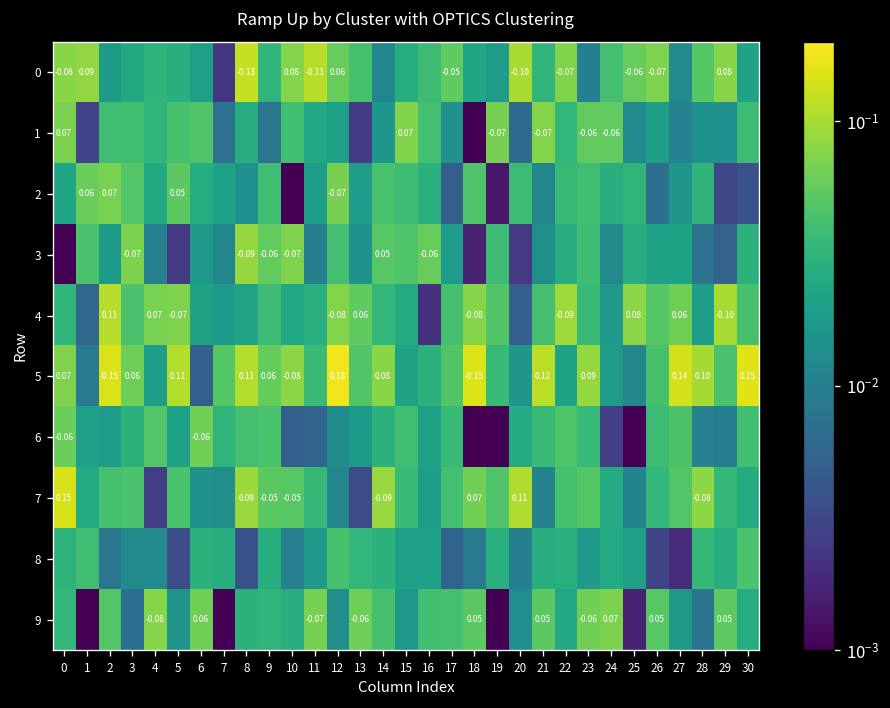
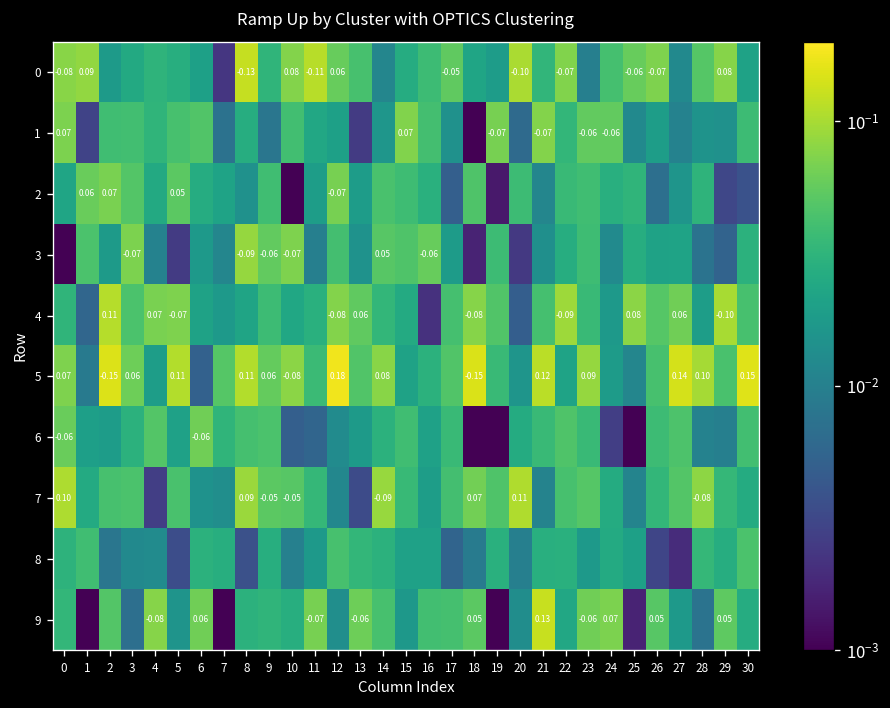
7, 0: 0.15 -> 0.10
9, 21: 0.05 -> 0.13
